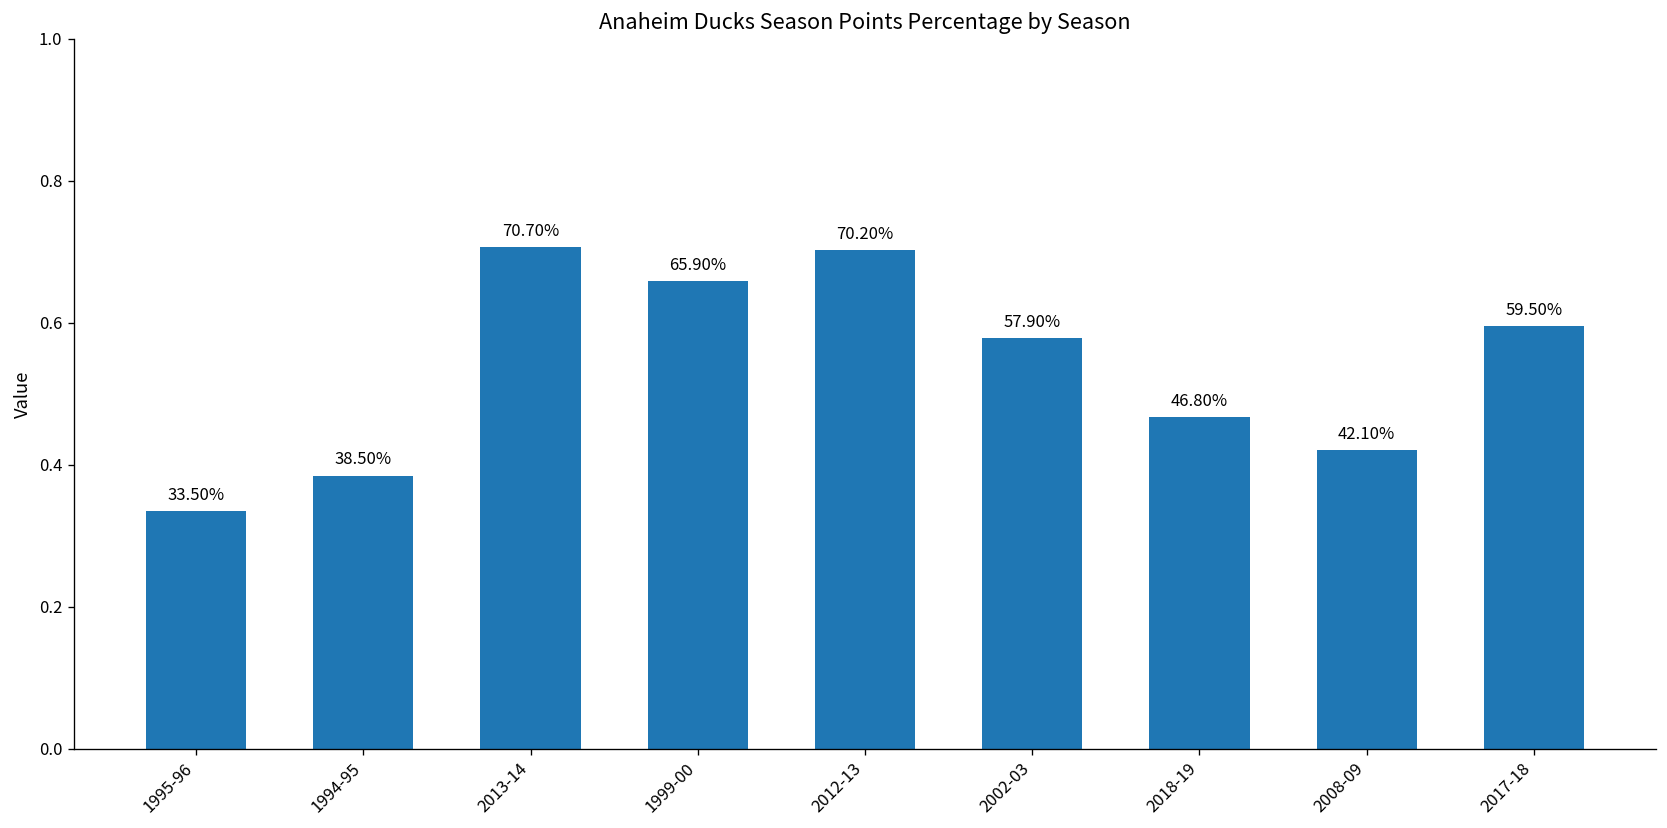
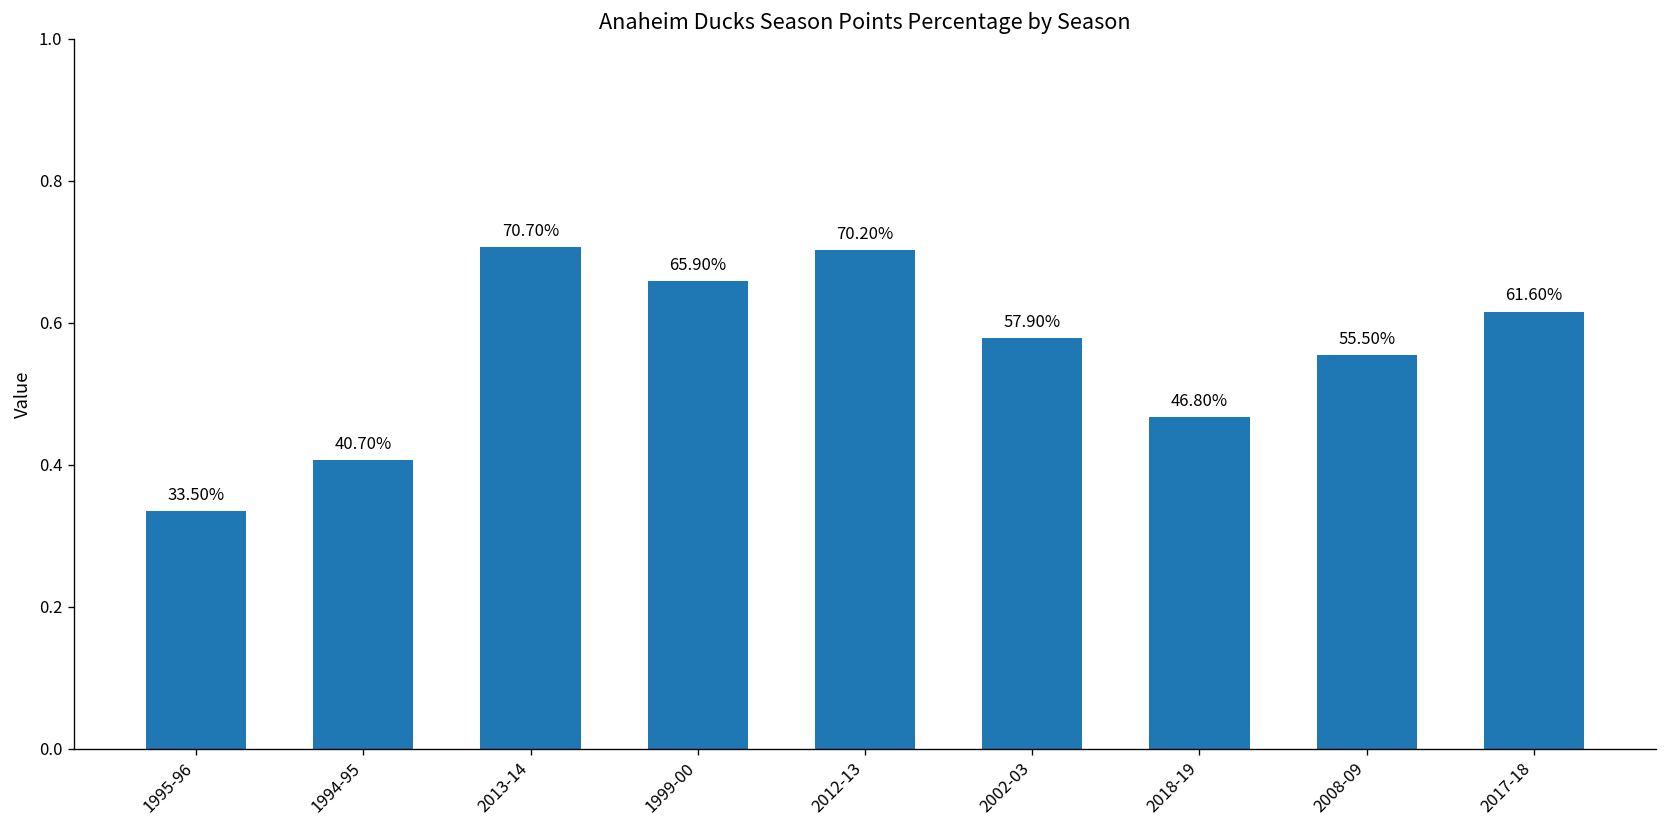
1994-95: 38.50% -> 40.70%
2008-09: 42.10% -> 55.50%
2017-18: 59.50% -> 61.60%
